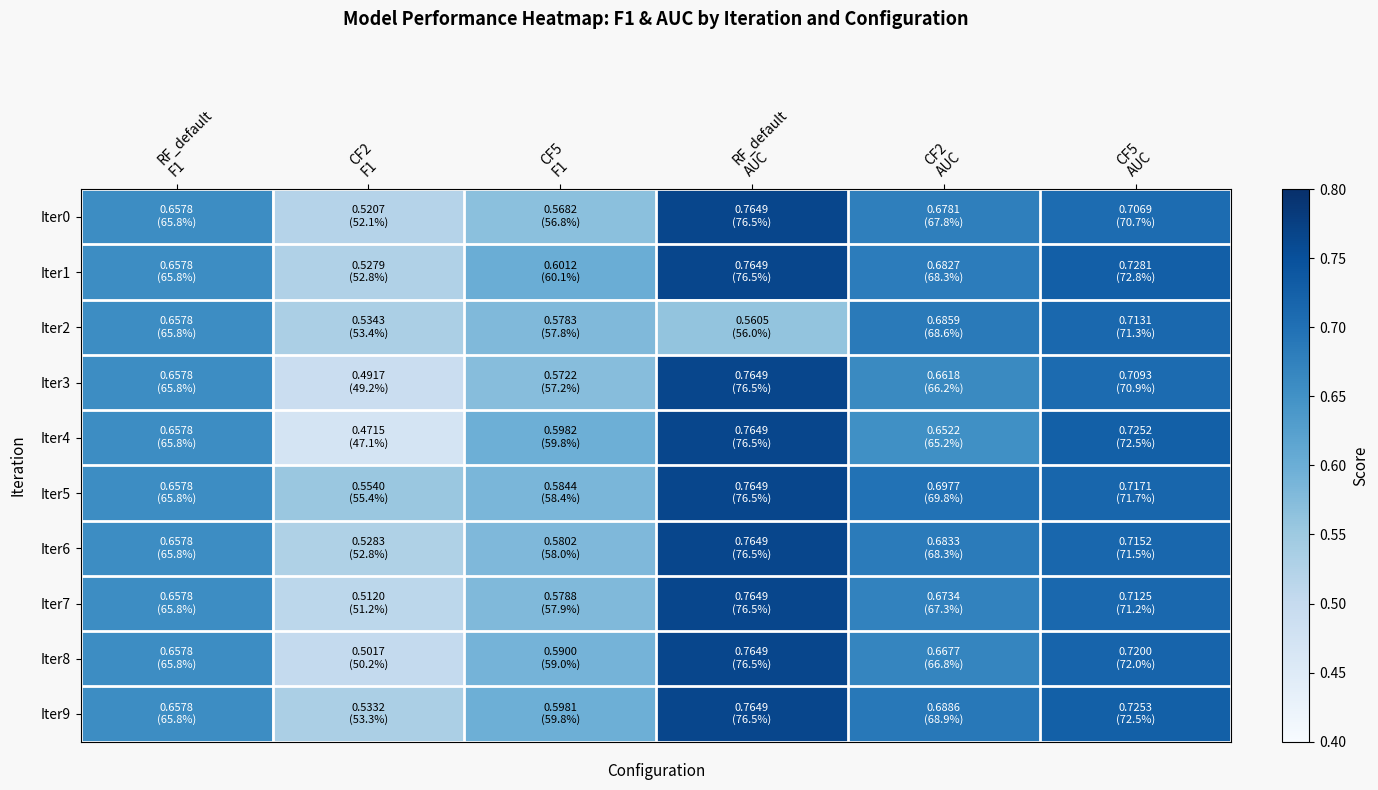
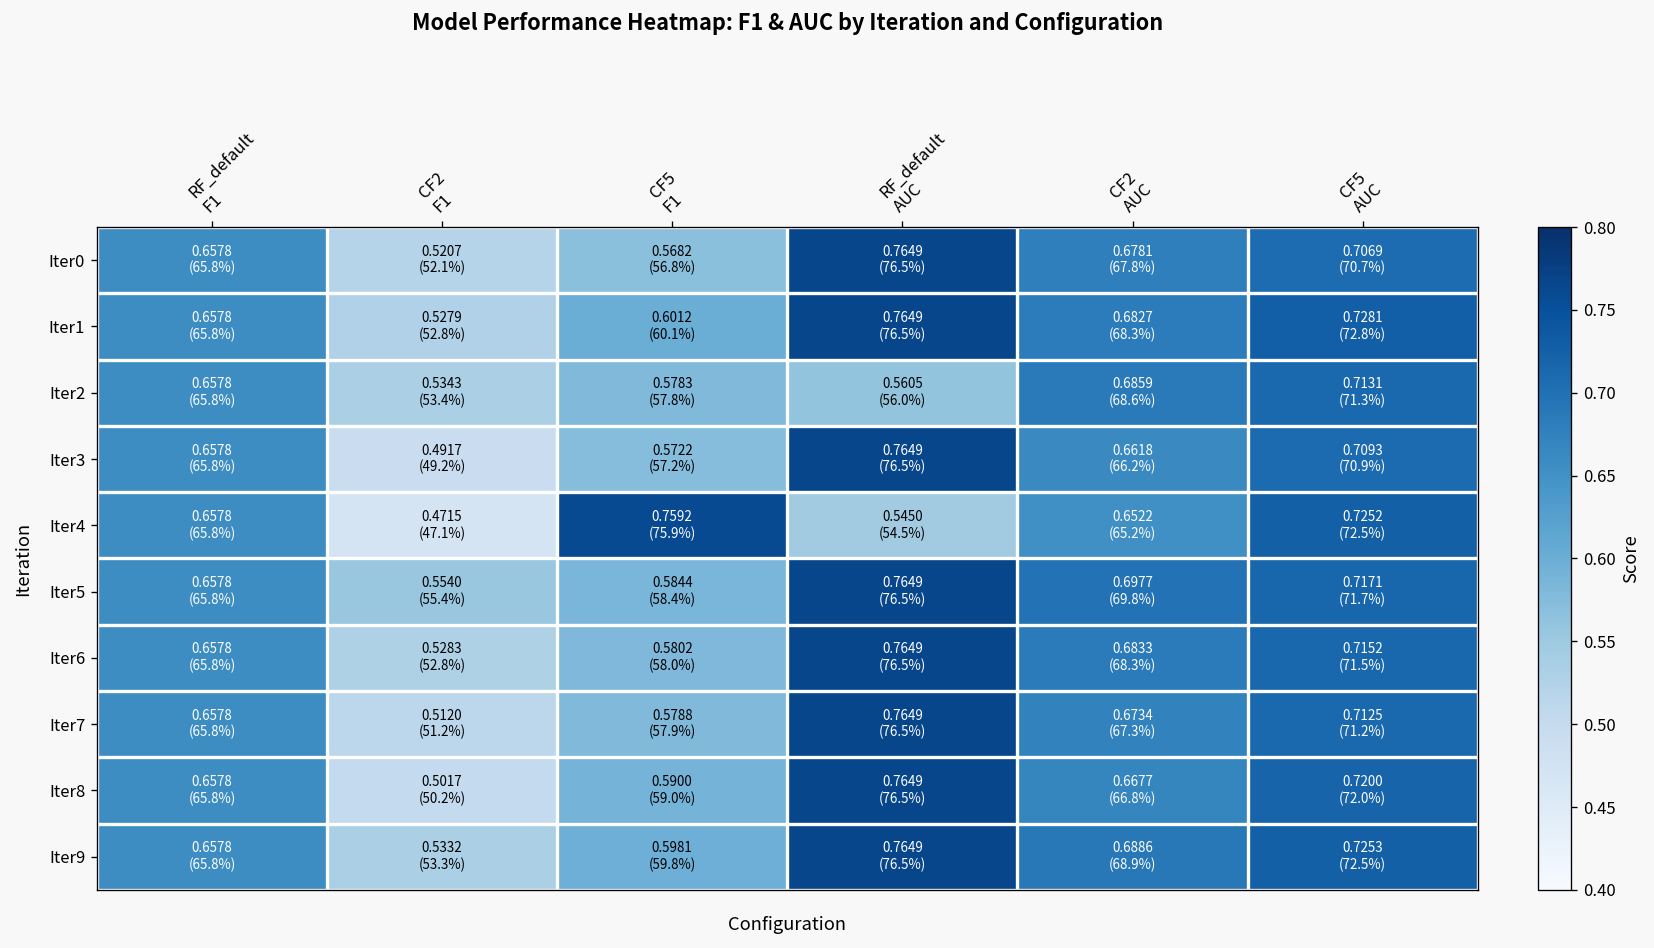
Iter4, CF5 F1: 0.5982 (59.8%) -> 0.7592 (75.9%)
Iter4, RF_default AUC: 0.7649 (76.5%) -> 0.5450 (54.5%)
